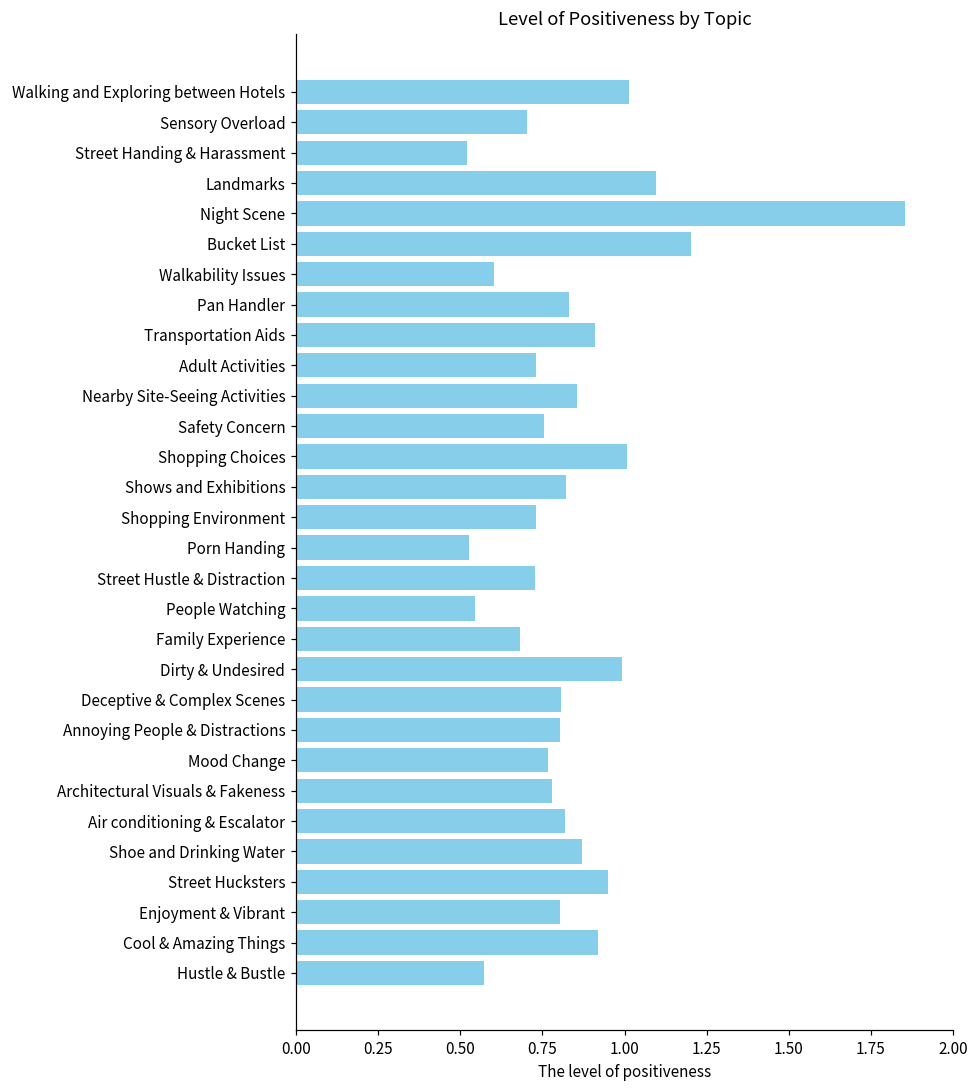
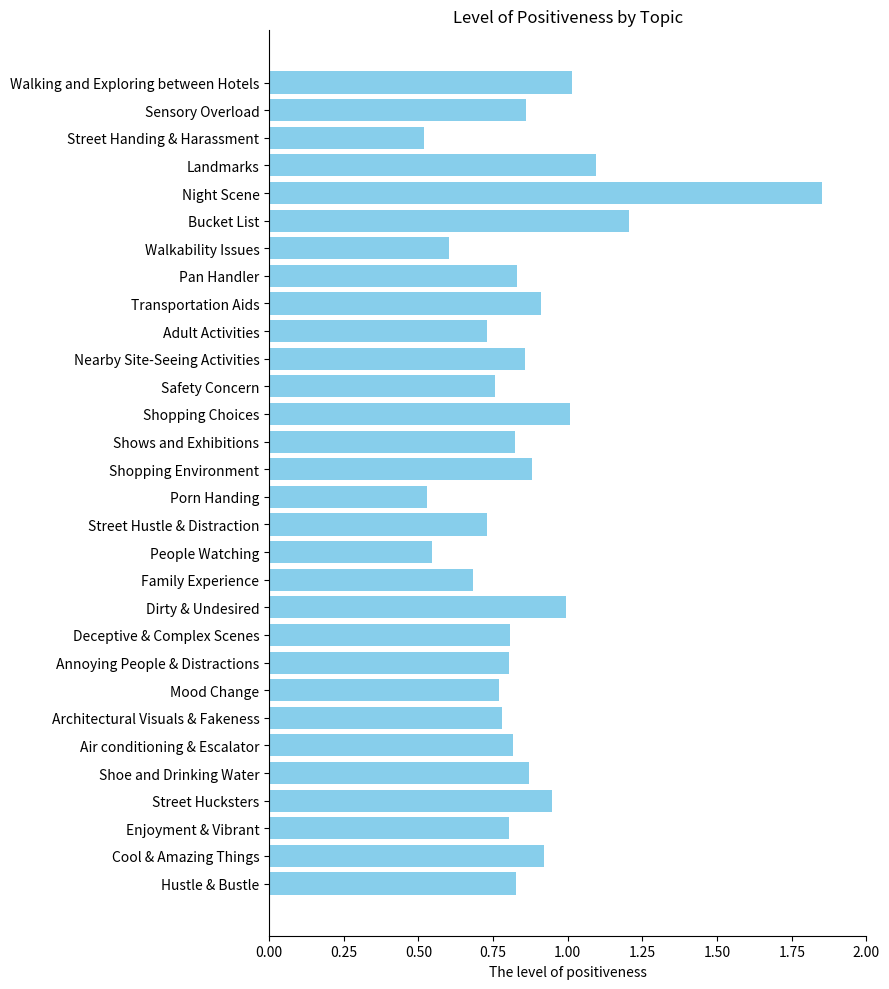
Sensory Overload: 0.70 -> 0.86
Shopping Environment: 0.73 -> 0.88
Hustle & Bustle: 0.57 -> 0.83
